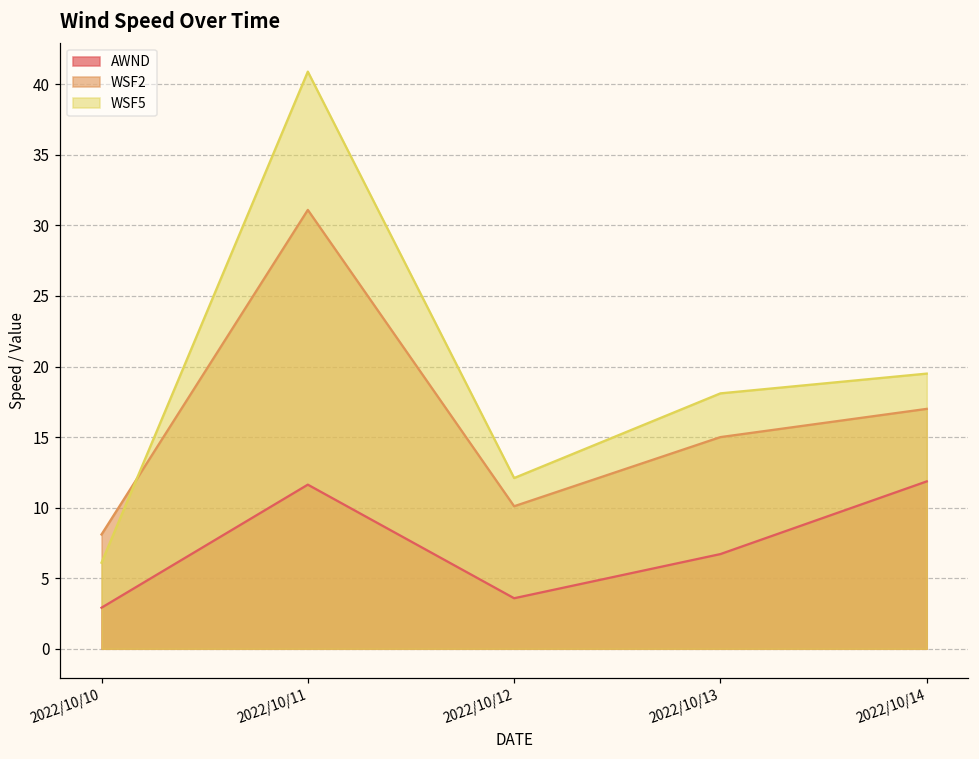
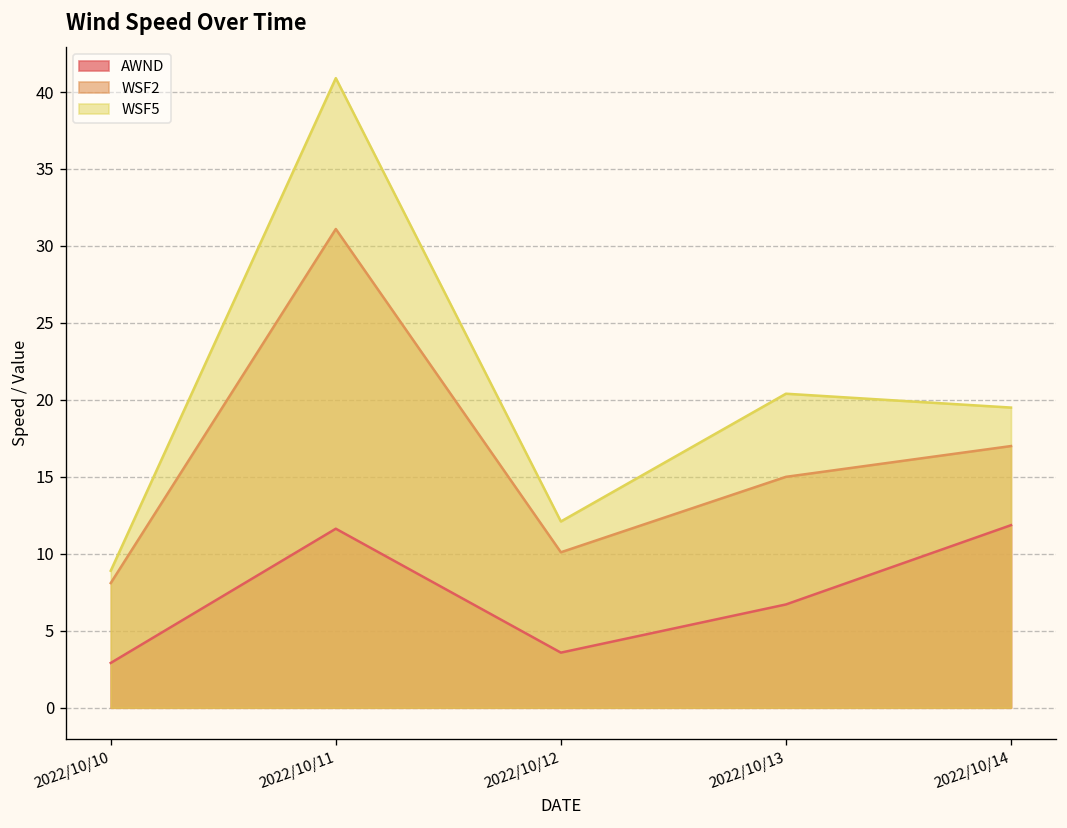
WSF5, 2022/10/10: 6.1 -> 8.9
WSF5, 2022/10/13: 18.1 -> 20.4
